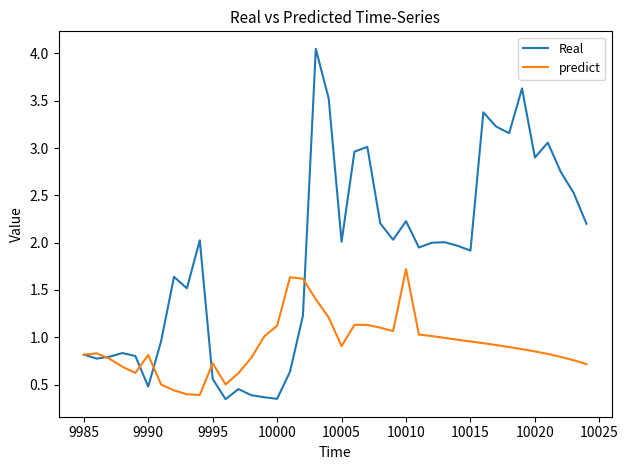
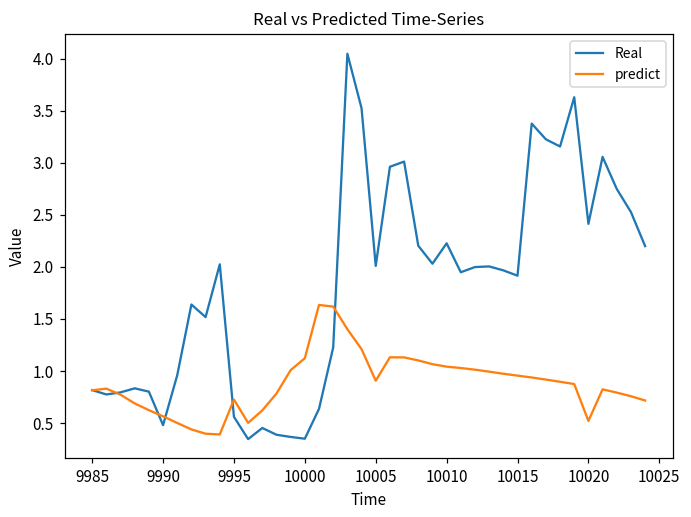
predict, 9990: 0.8 -> 0.6
predict, 10010: 1.7 -> 1.0
Real, 10020: 2.9 -> 2.4
predict, 10020: 0.9 -> 0.5
